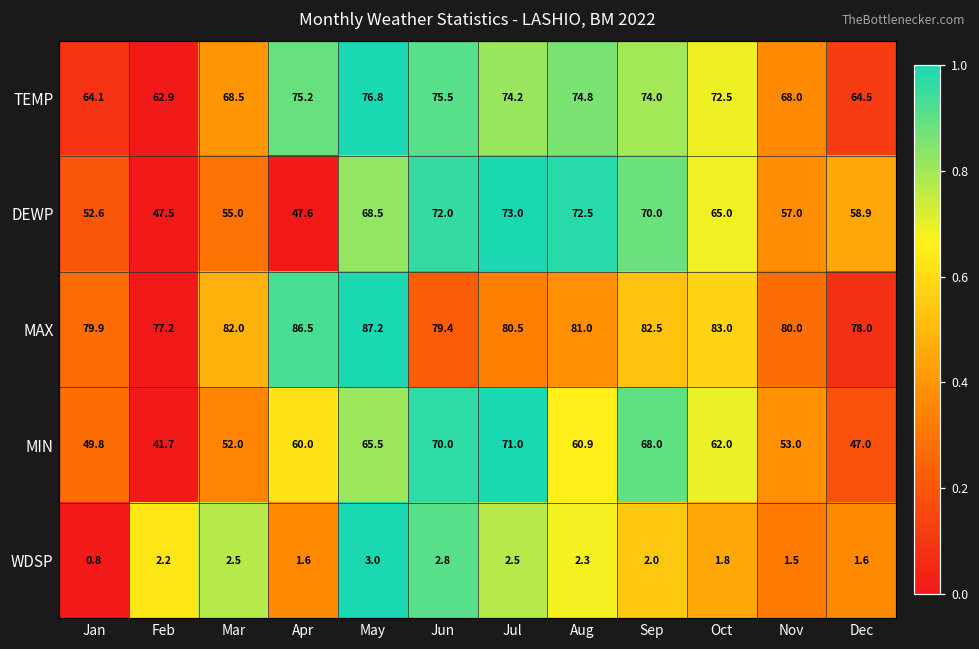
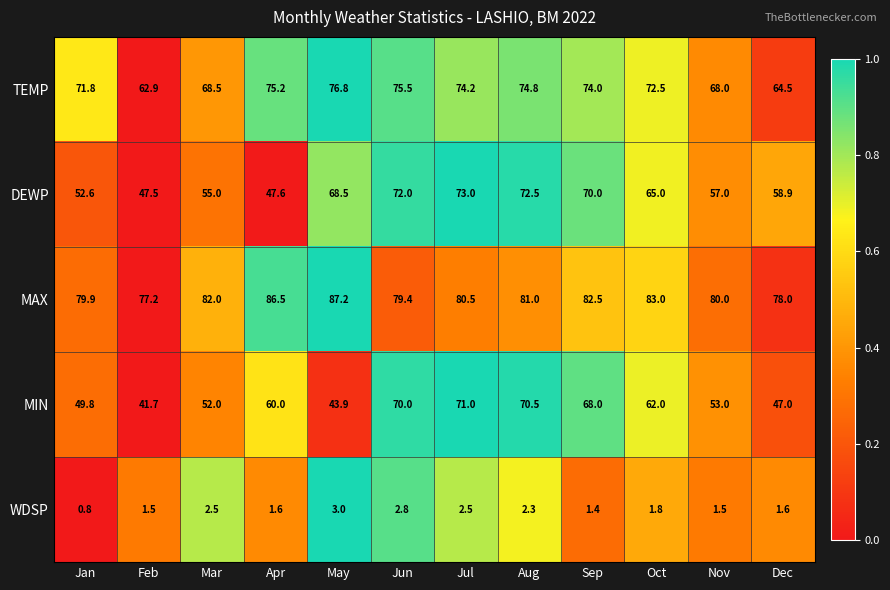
TEMP, Jan: 64.1 -> 71.8
MIN, May: 65.5 -> 43.9
MIN, Aug: 60.9 -> 70.5
WDSP, Feb: 2.2 -> 1.5
WDSP, Sep: 2.0 -> 1.4
